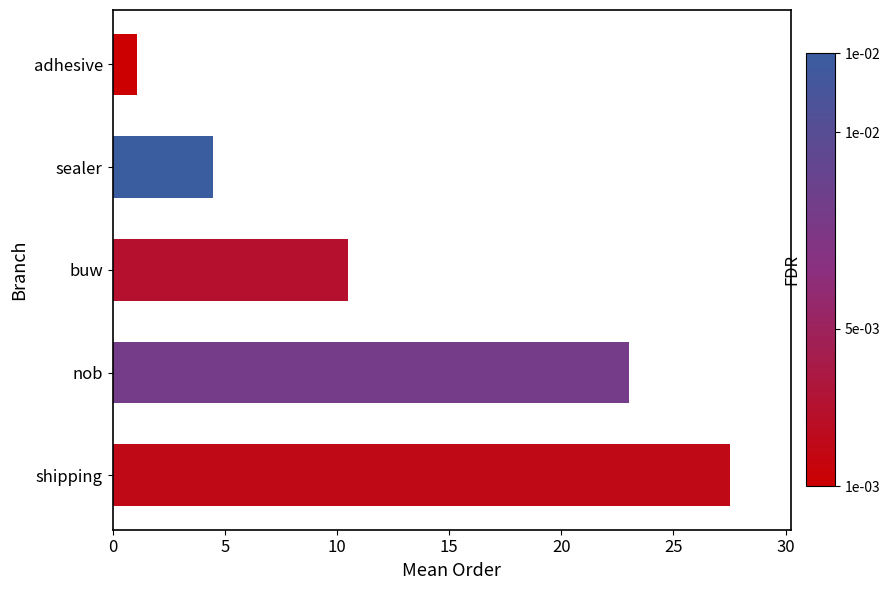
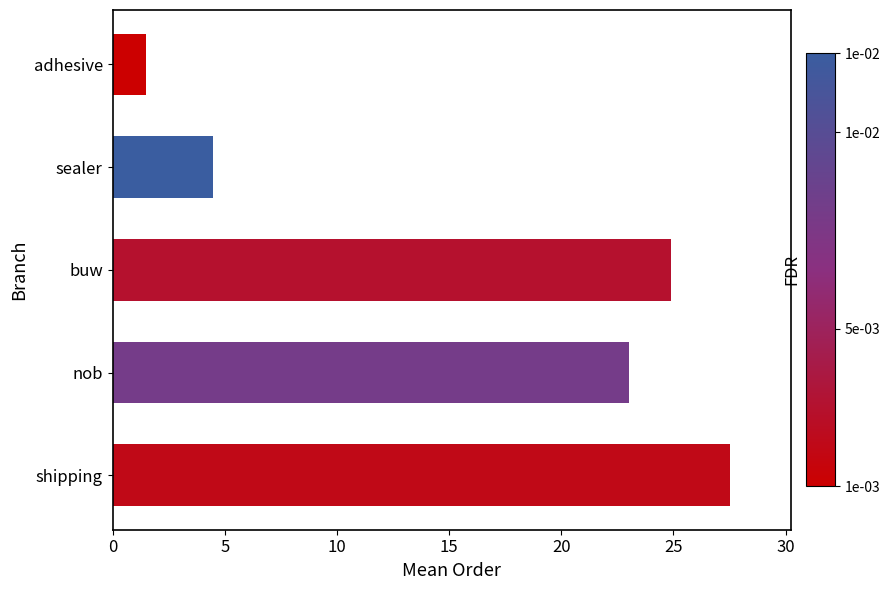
adhesive: 1.1 -> 1.5
buw: 10.5 -> 24.9
